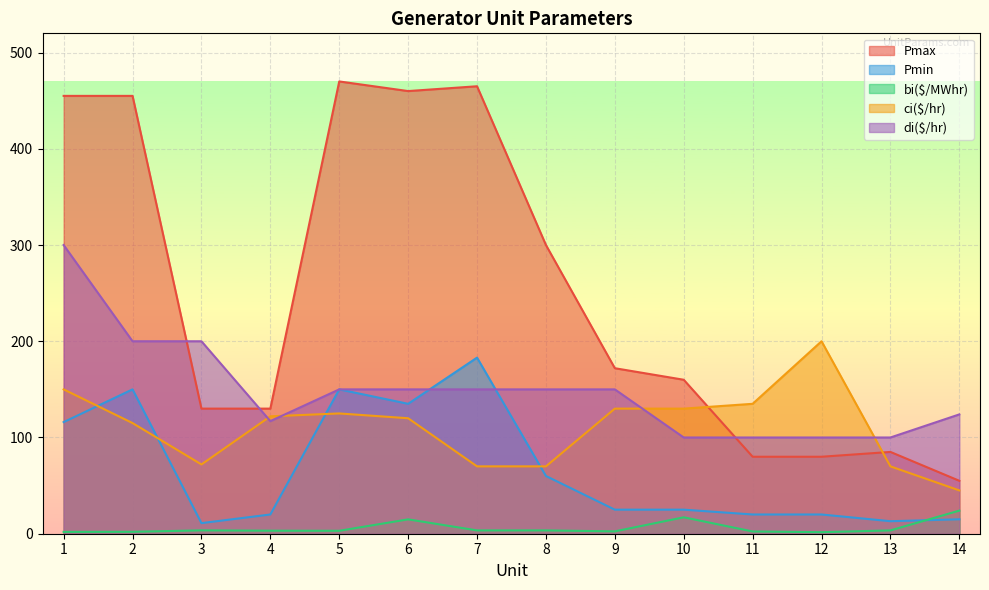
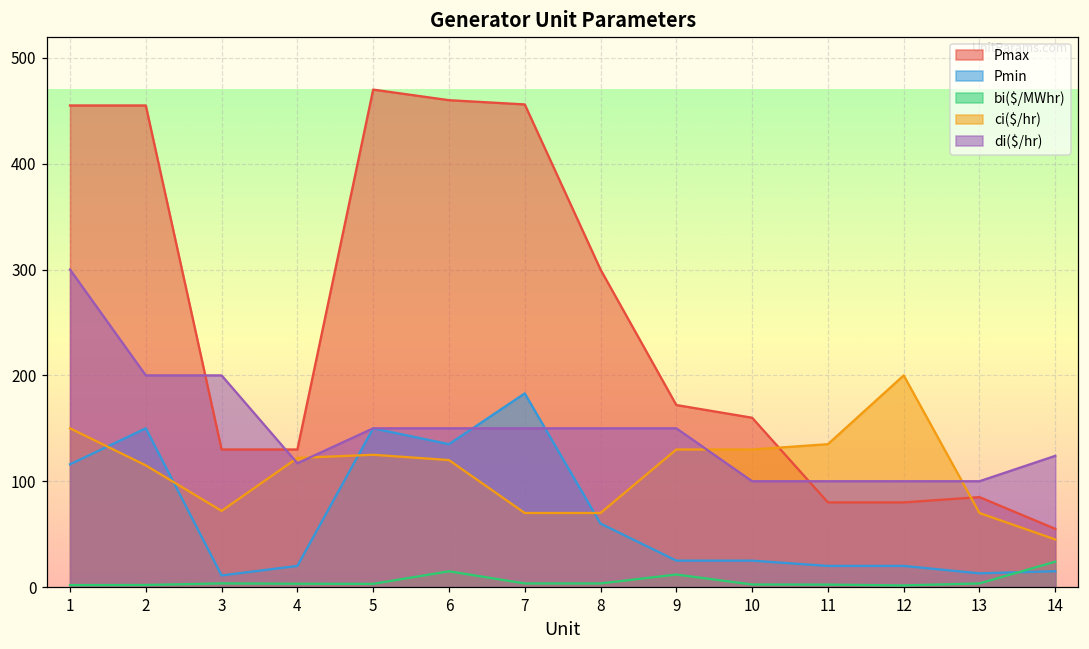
Pmax, 7: 470 -> 460
bi($/MWhr), 9: 0 -> 10
bi($/MWhr), 10: 20 -> 0
